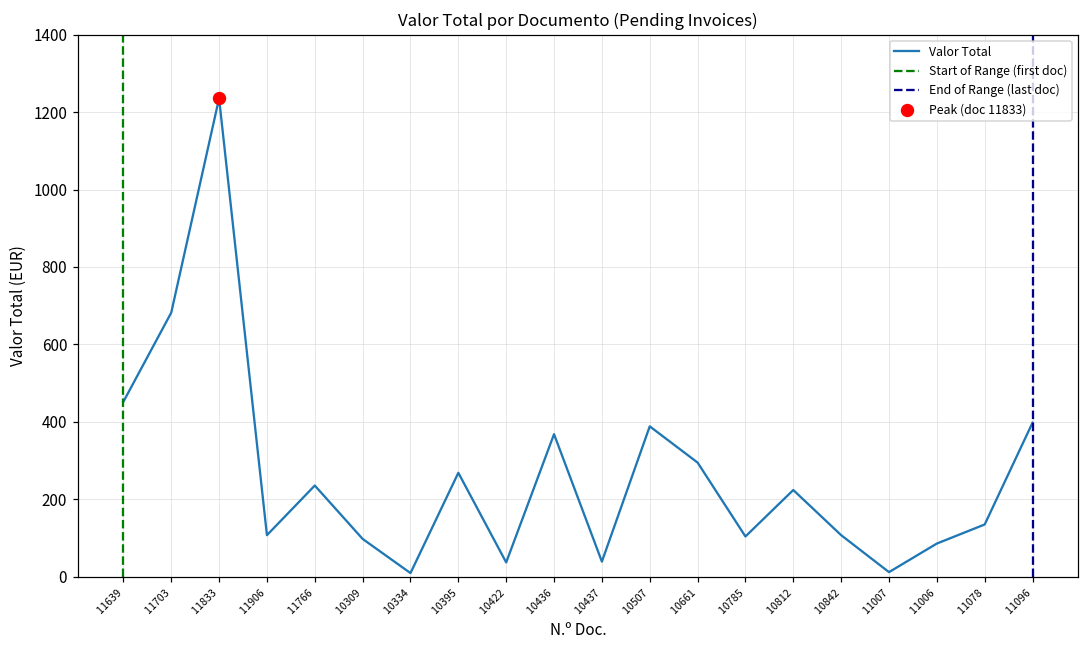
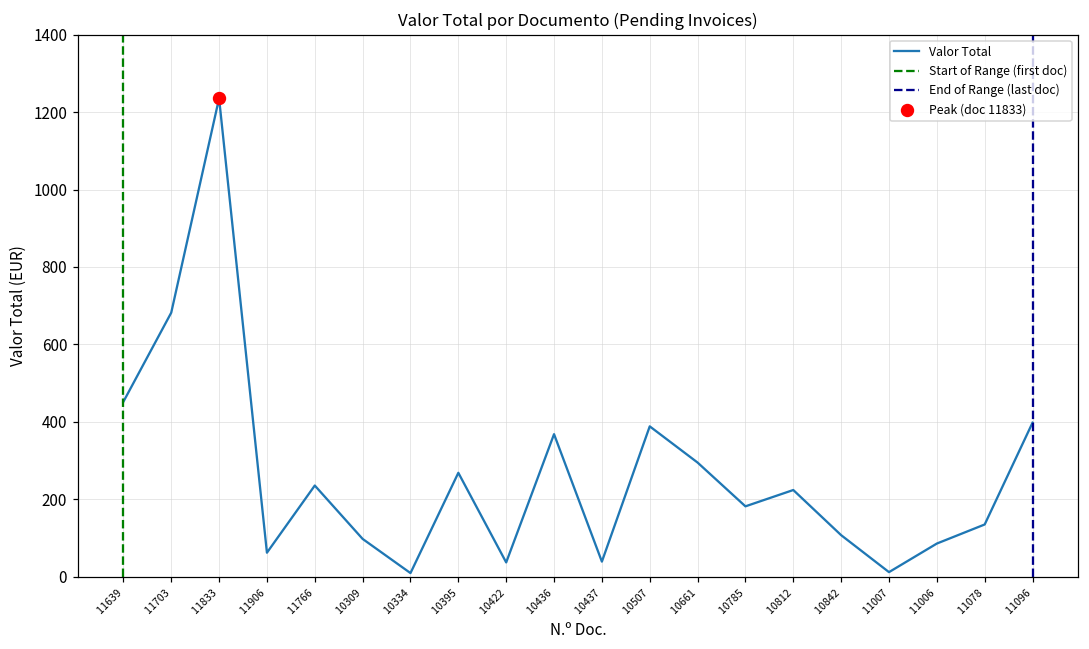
Valor Total, 11906: 110 -> 60
Valor Total, 10785: 100 -> 180
